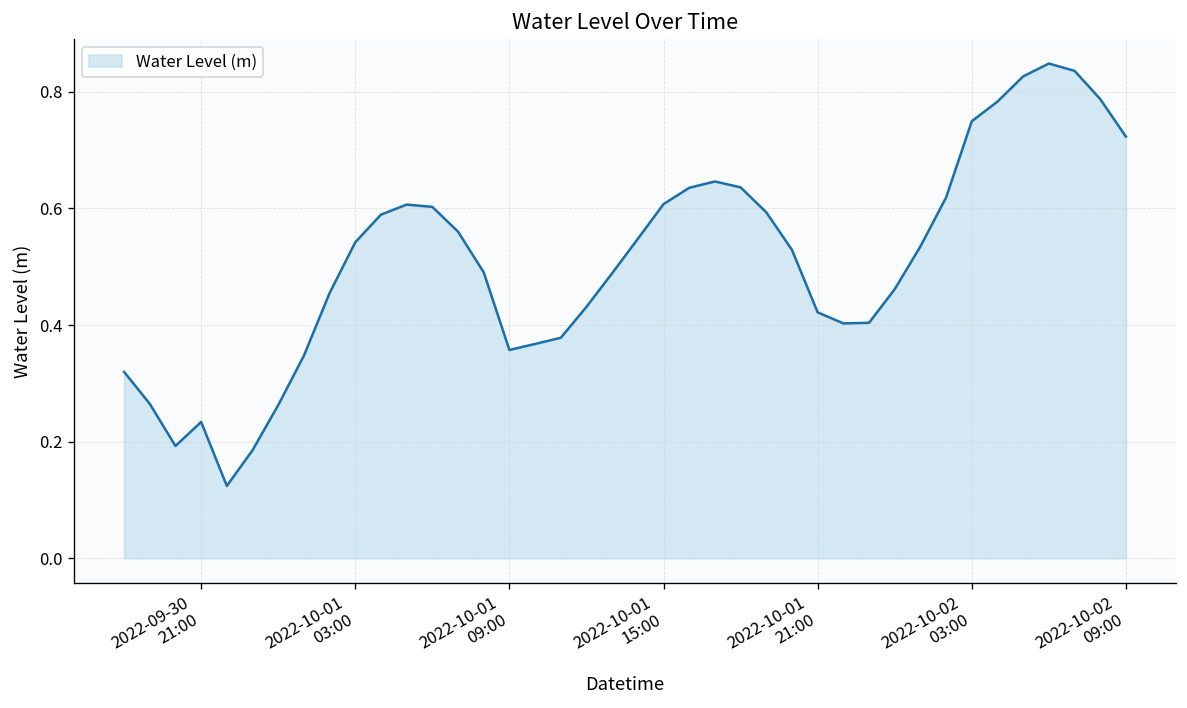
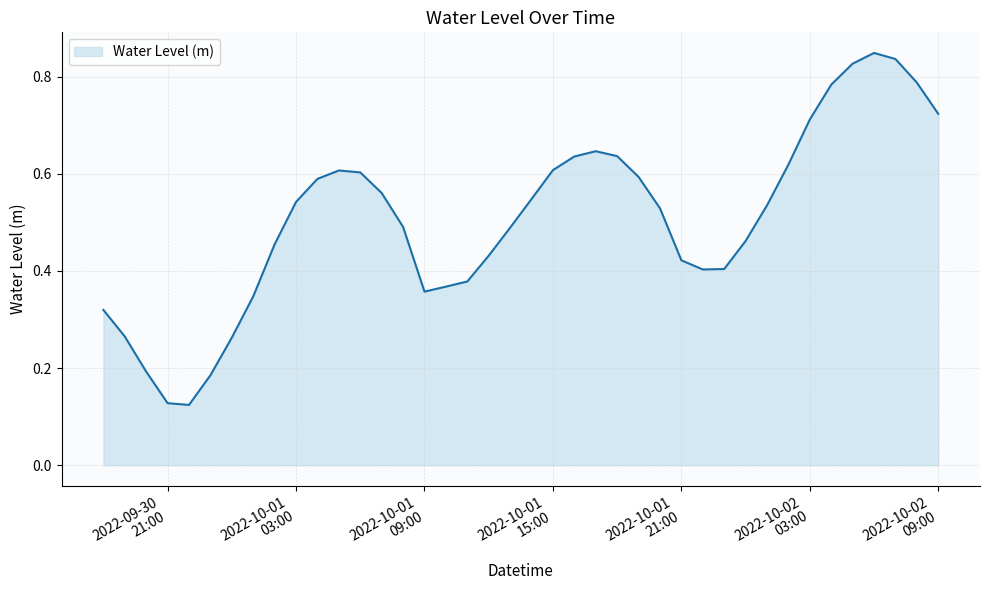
2022-09-30 21:00: 0.23 -> 0.13
2022-10-02 03:00: 0.75 -> 0.71
